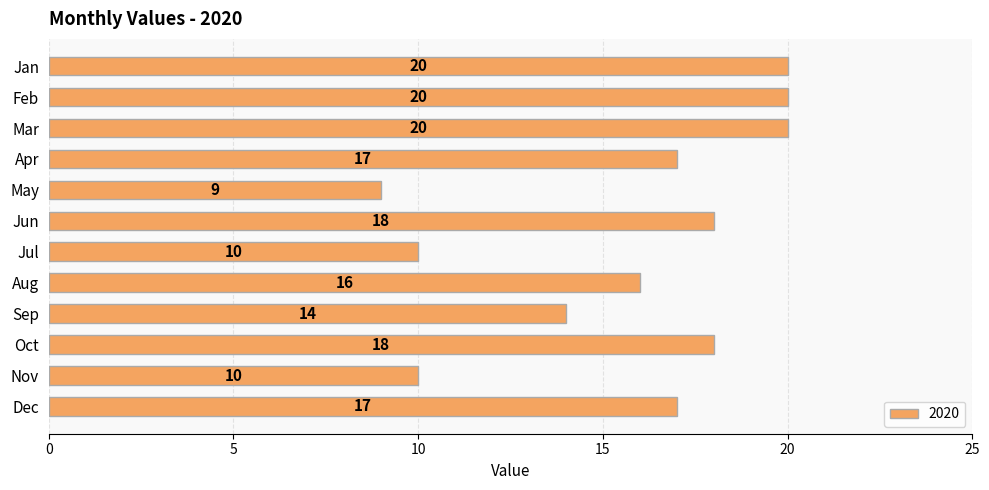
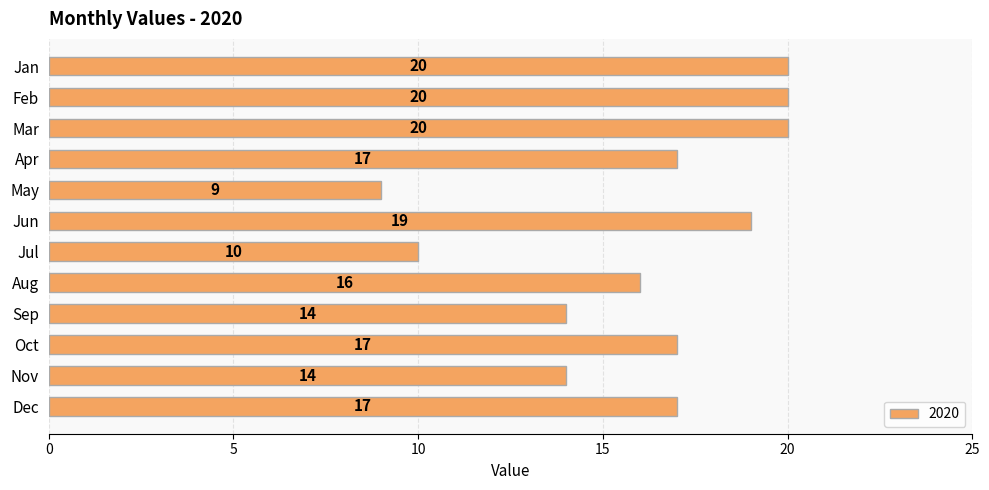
Jun: 18 -> 19
Oct: 18 -> 17
Nov: 10 -> 14
